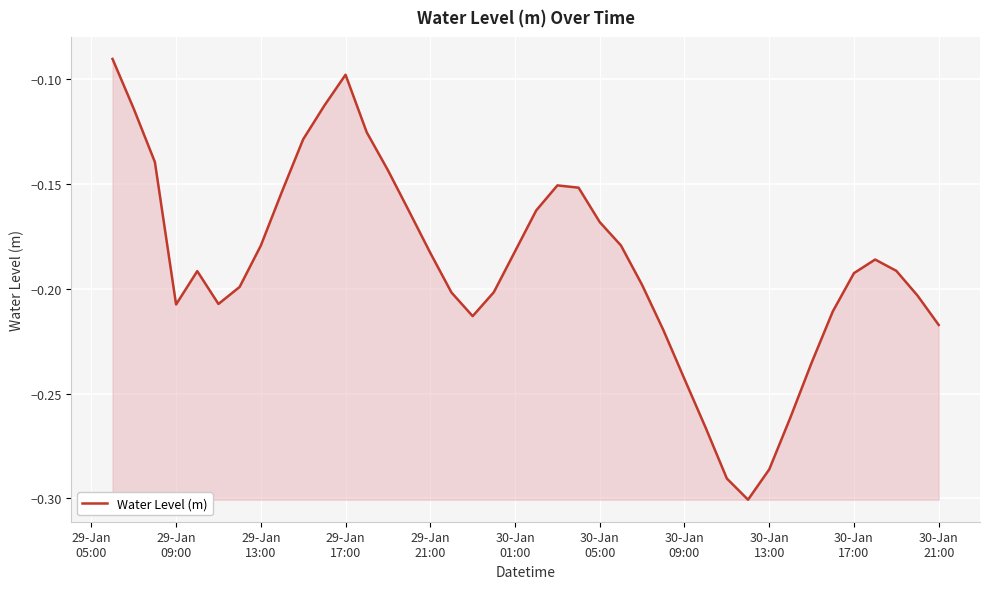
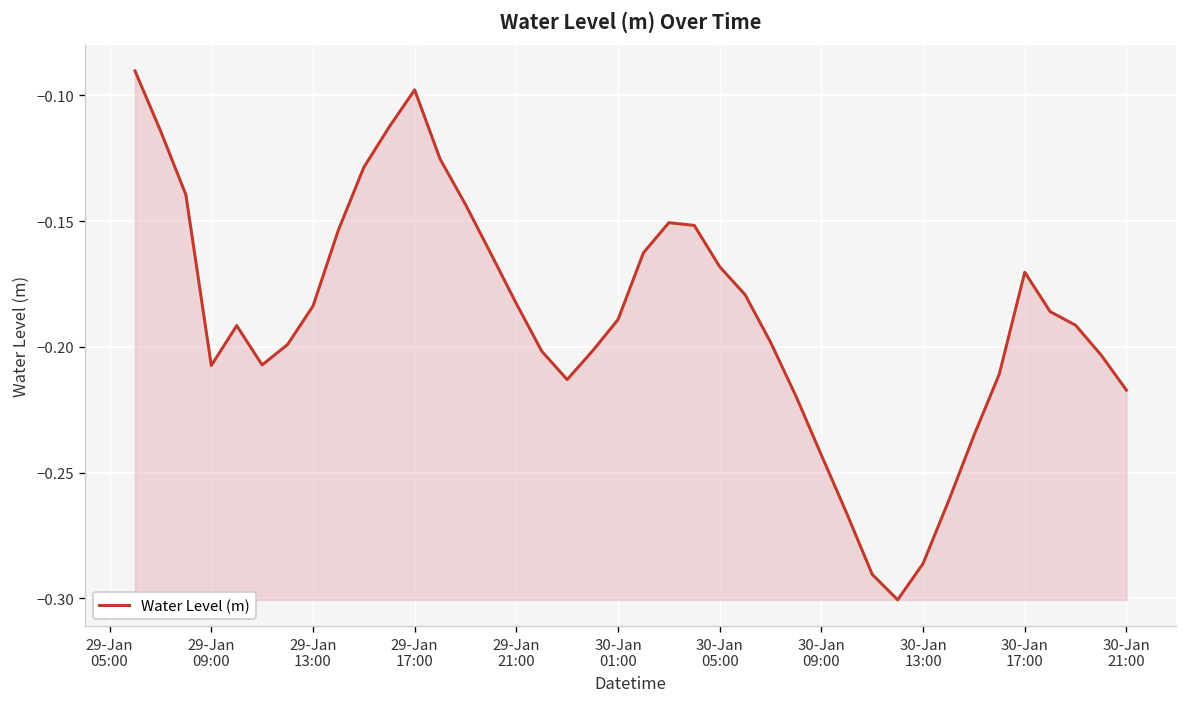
29-Jan 13:00: -0.179 -> -0.184
30-Jan 01:00: -0.182 -> -0.189
30-Jan 17:00: -0.192 -> -0.170
